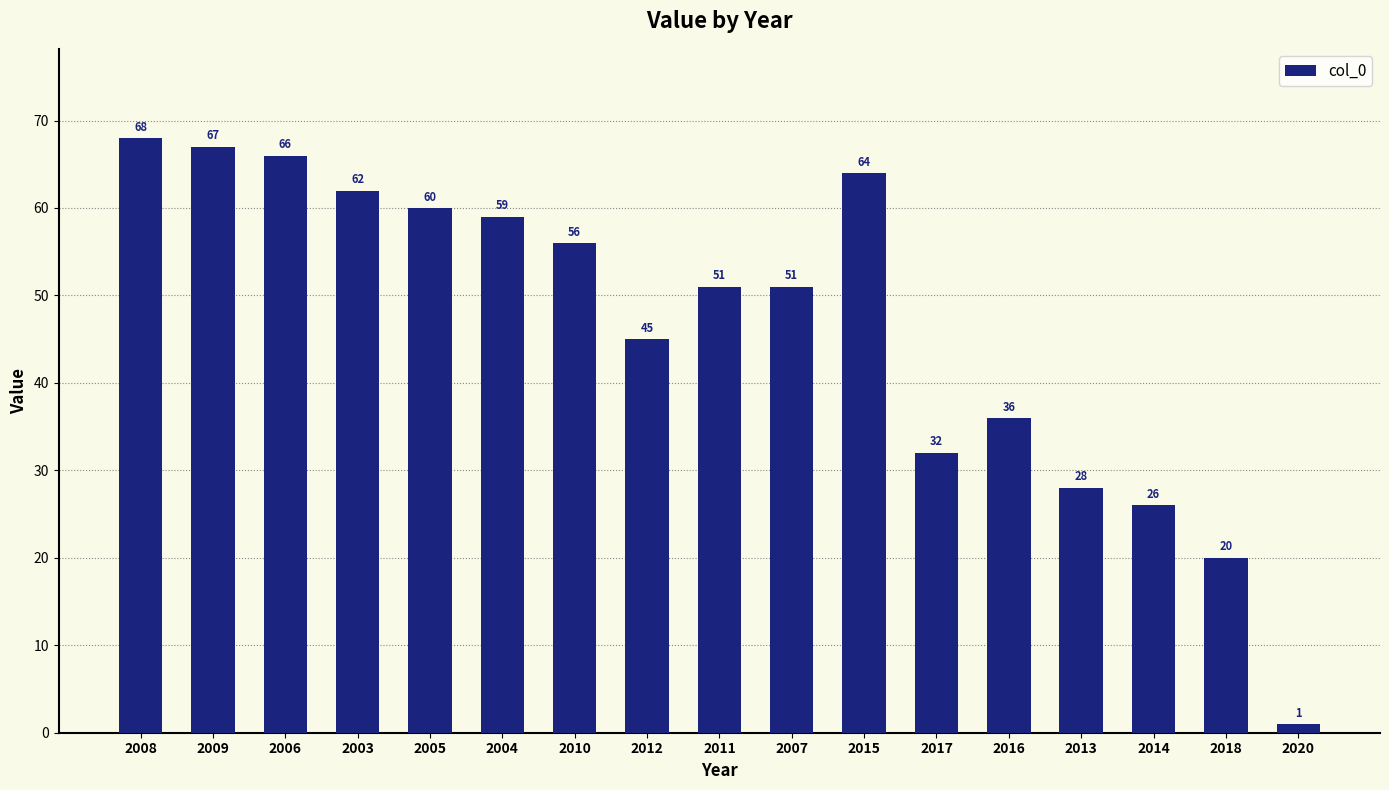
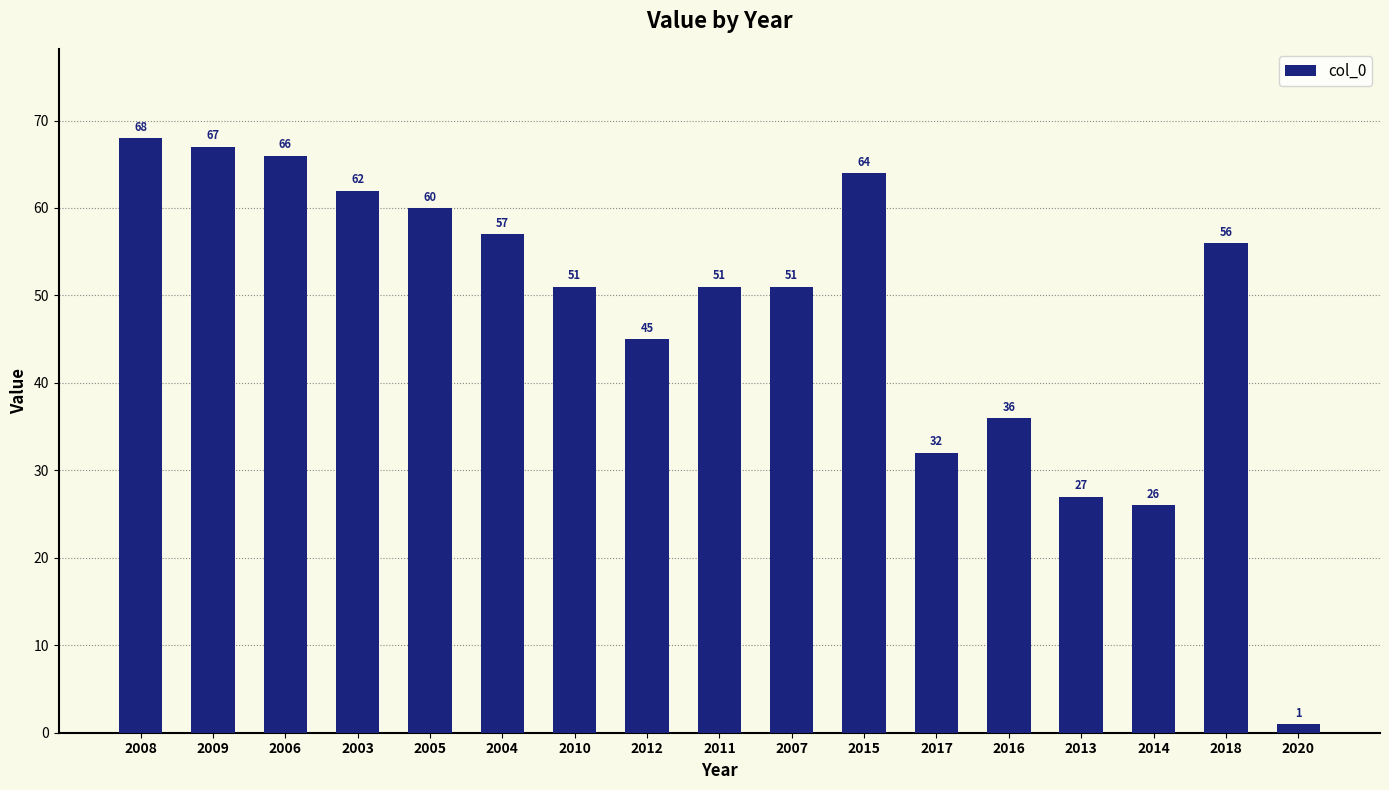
2004: 59 -> 57
2010: 56 -> 51
2013: 28 -> 27
2018: 20 -> 56
